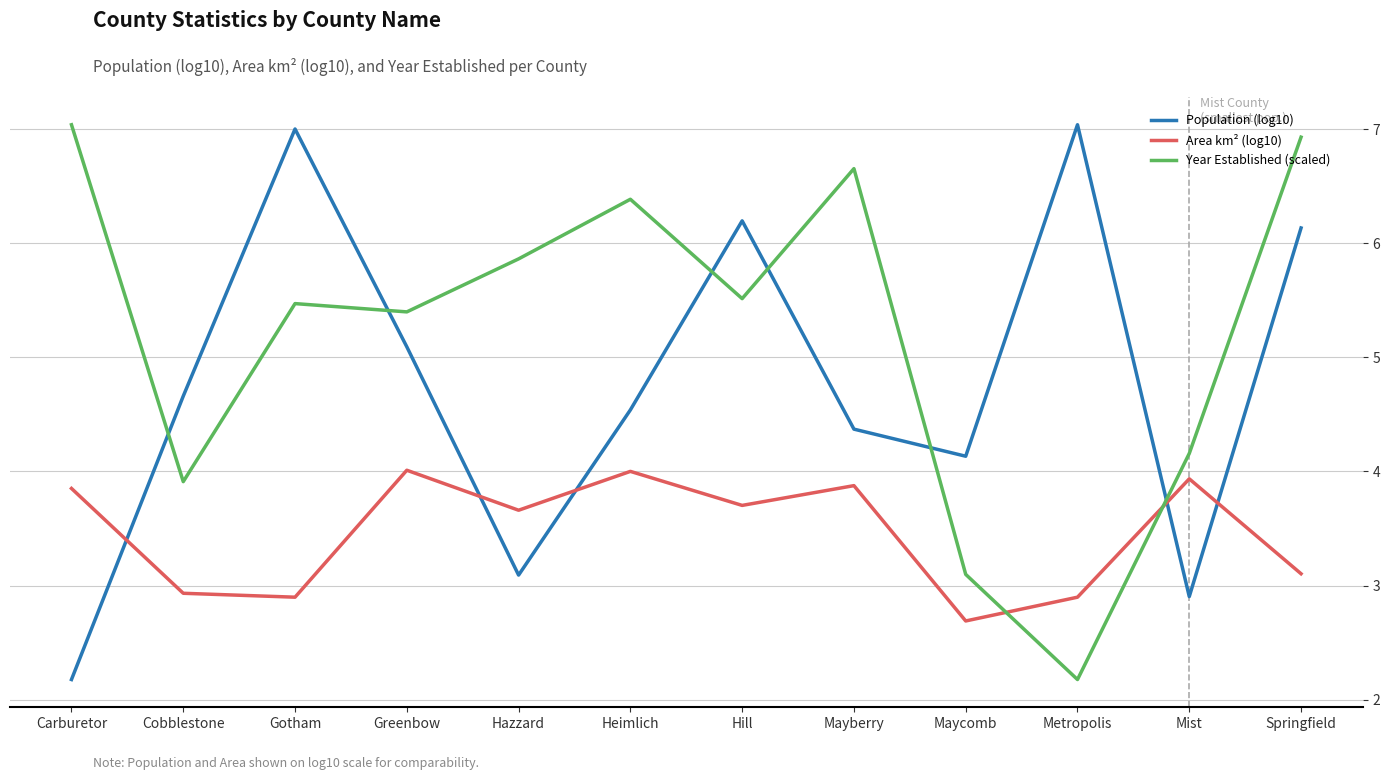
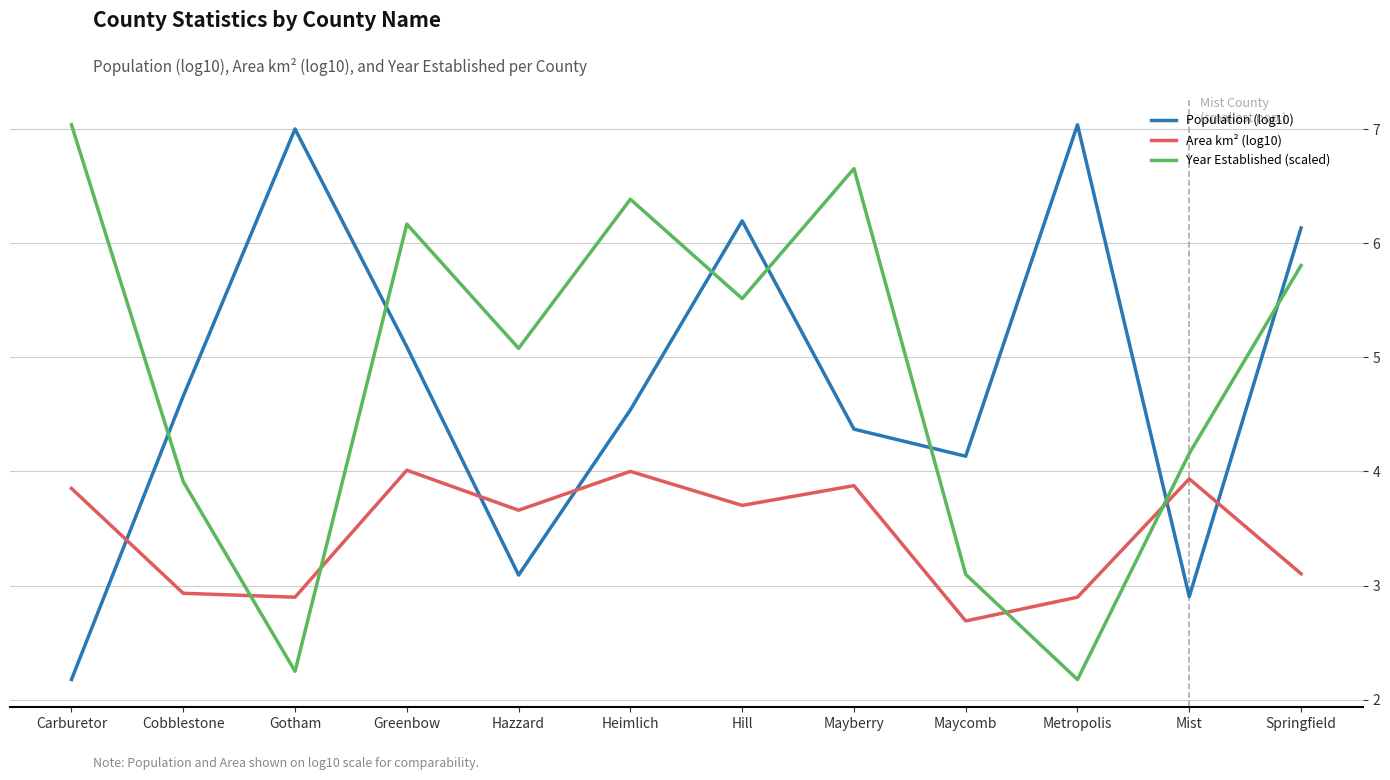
Year Established (scaled), Gotham: 5.47 -> 2.25
Year Established (scaled), Greenbow: 5.40 -> 6.17
Year Established (scaled), Hazzard: 5.86 -> 5.08
Year Established (scaled), Springfield: 6.93 -> 5.80
